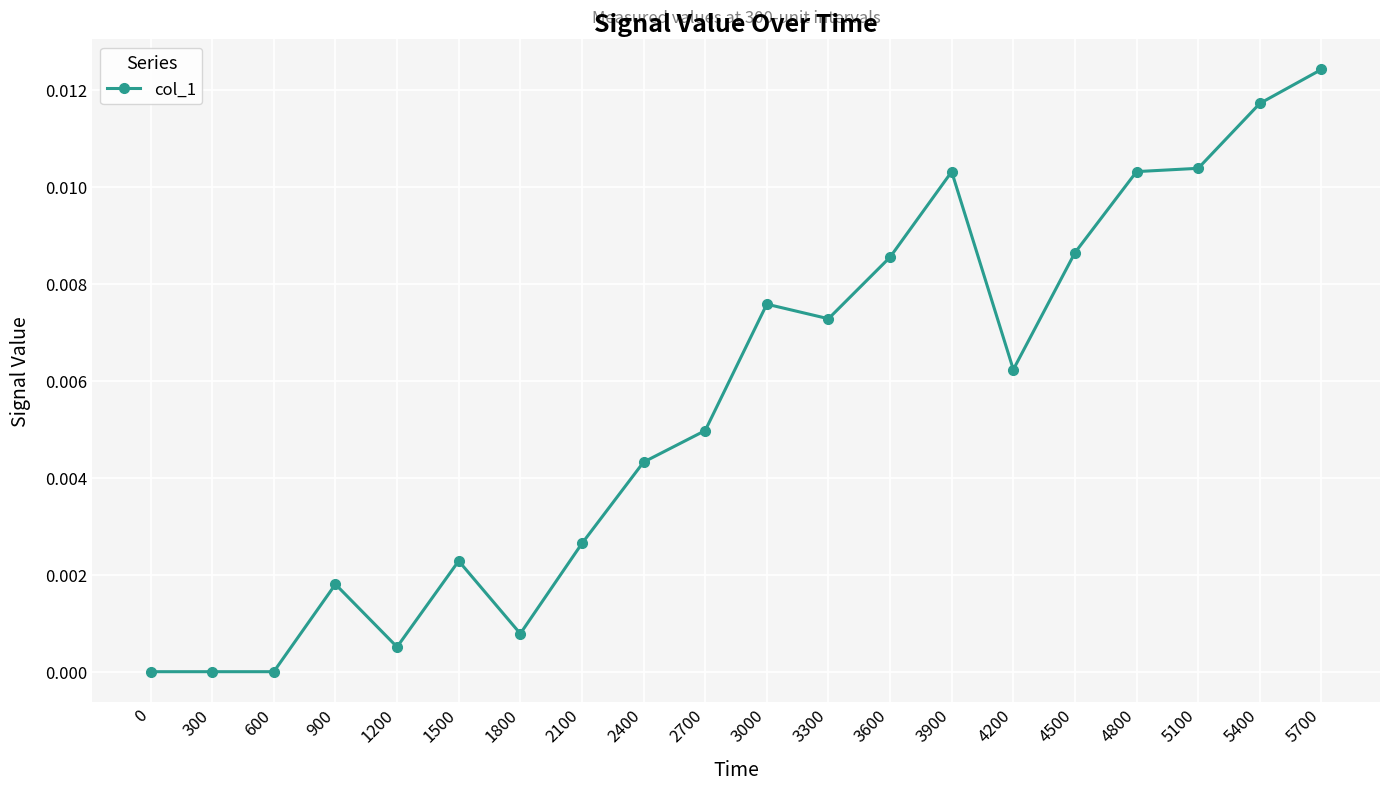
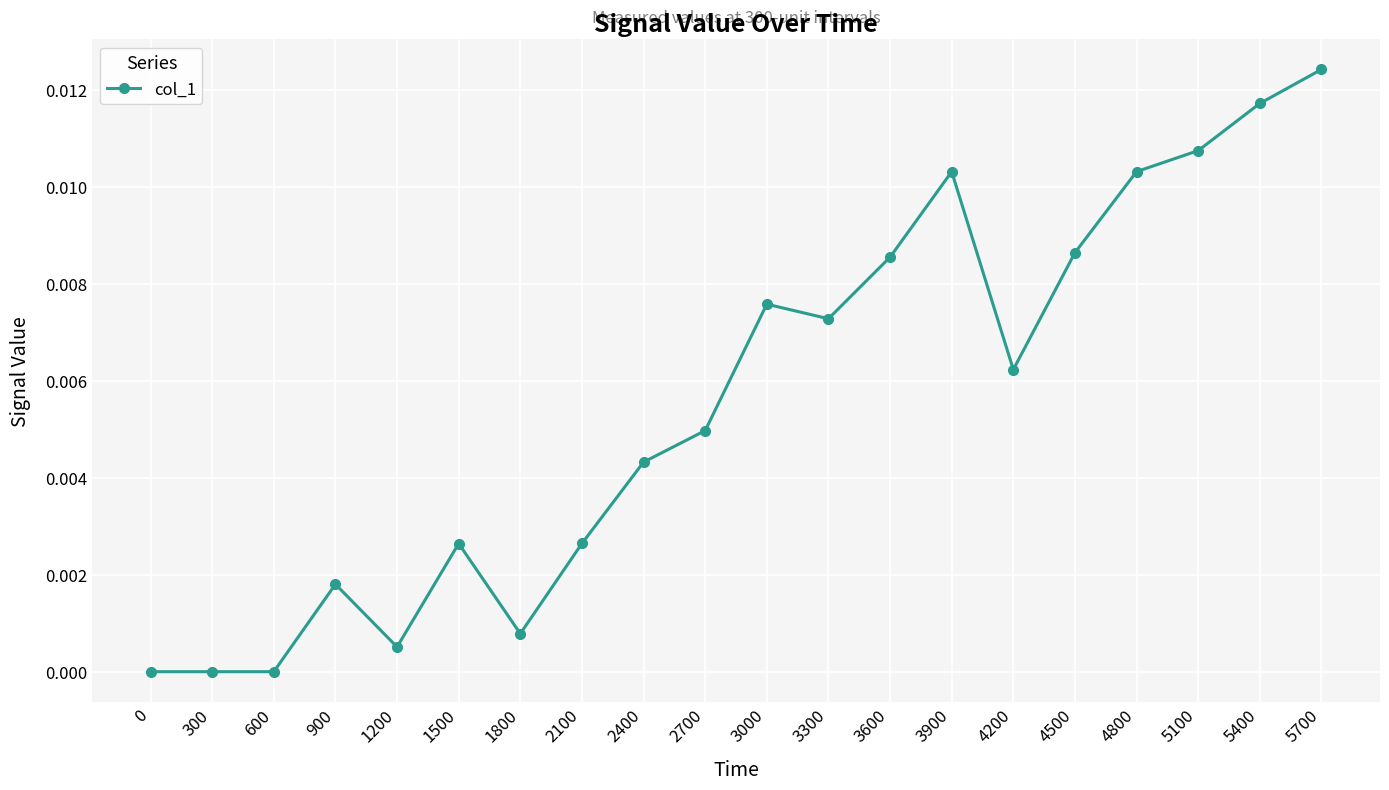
1500: 0.0023 -> 0.0026
5100: 0.0104 -> 0.0108
